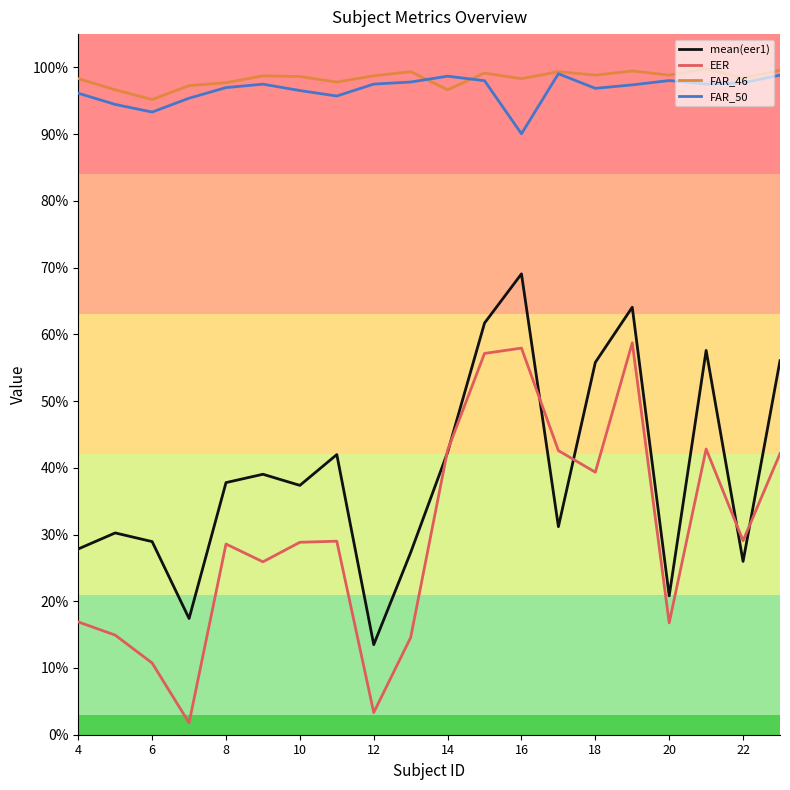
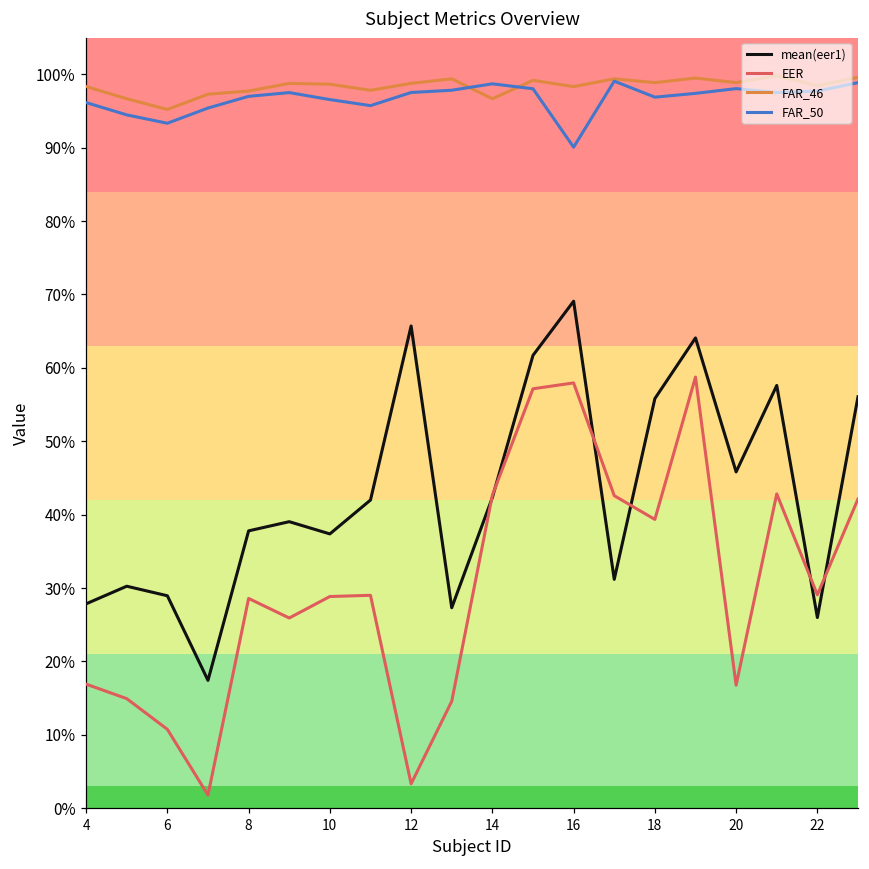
mean(eer1), 12: 14% -> 66%
mean(eer1), 20: 21% -> 46%
